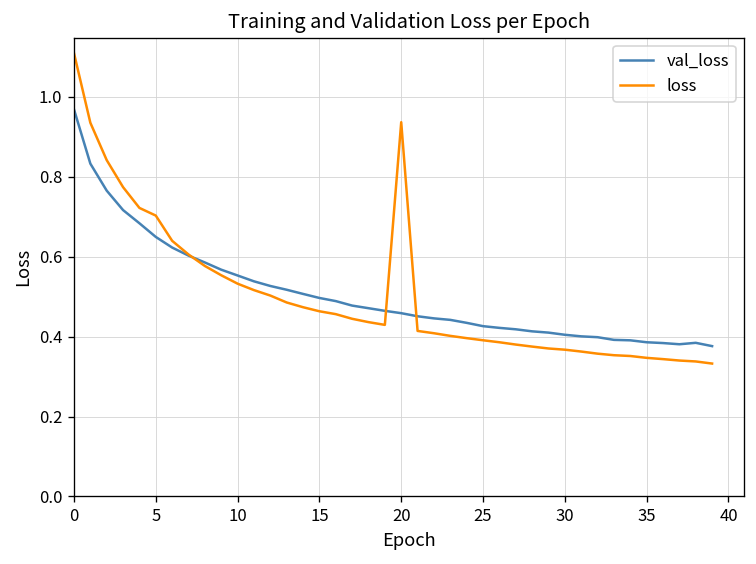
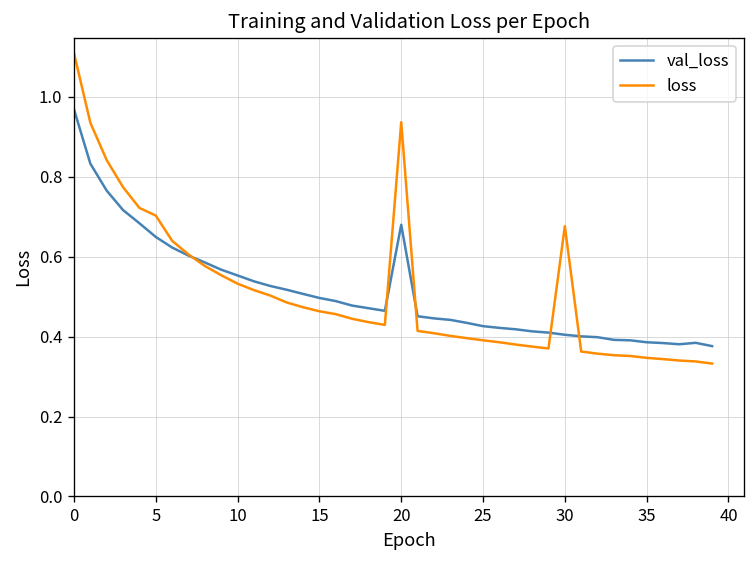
val_loss, 20: 0.46 -> 0.68
loss, 30: 0.37 -> 0.68
